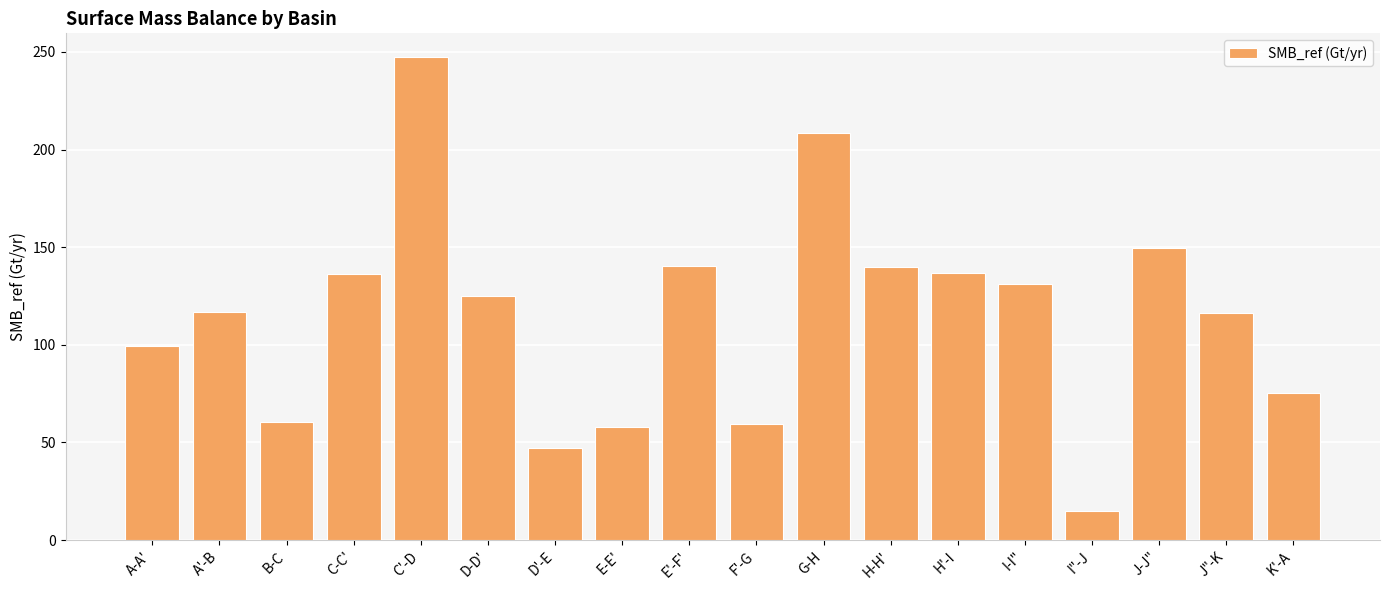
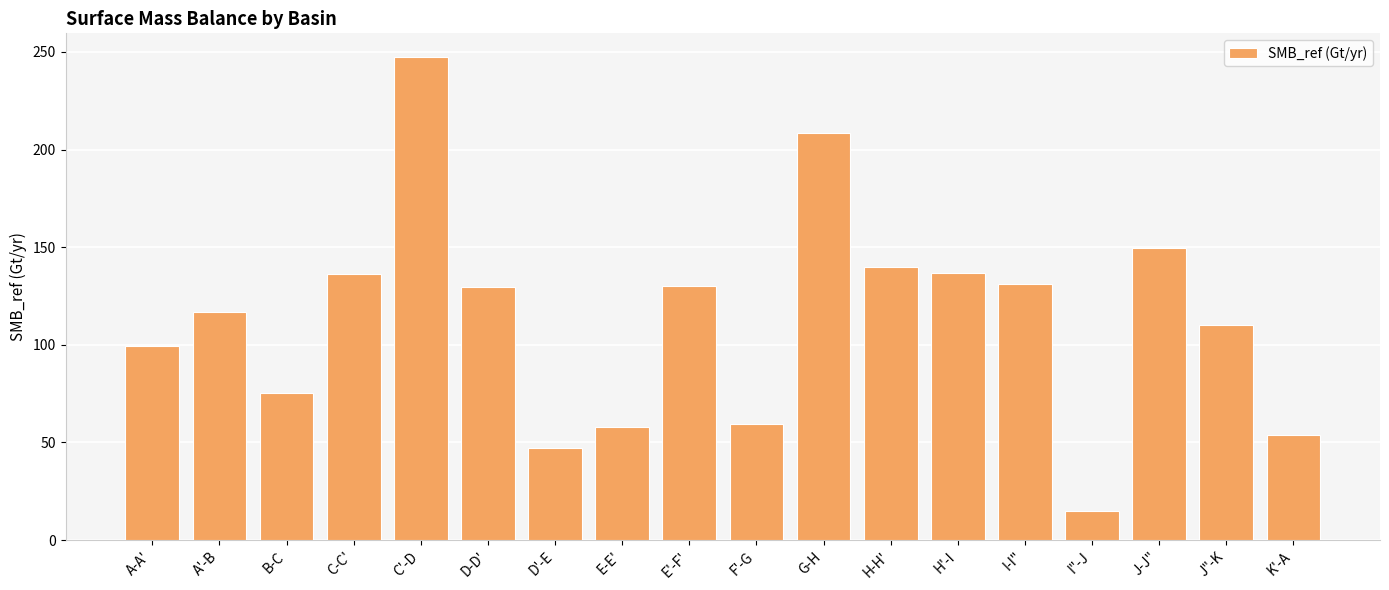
B-C: 61 -> 75
D-D': 125 -> 130
E'-F': 140 -> 130
J"-K: 116 -> 110
K'-A: 75 -> 54
